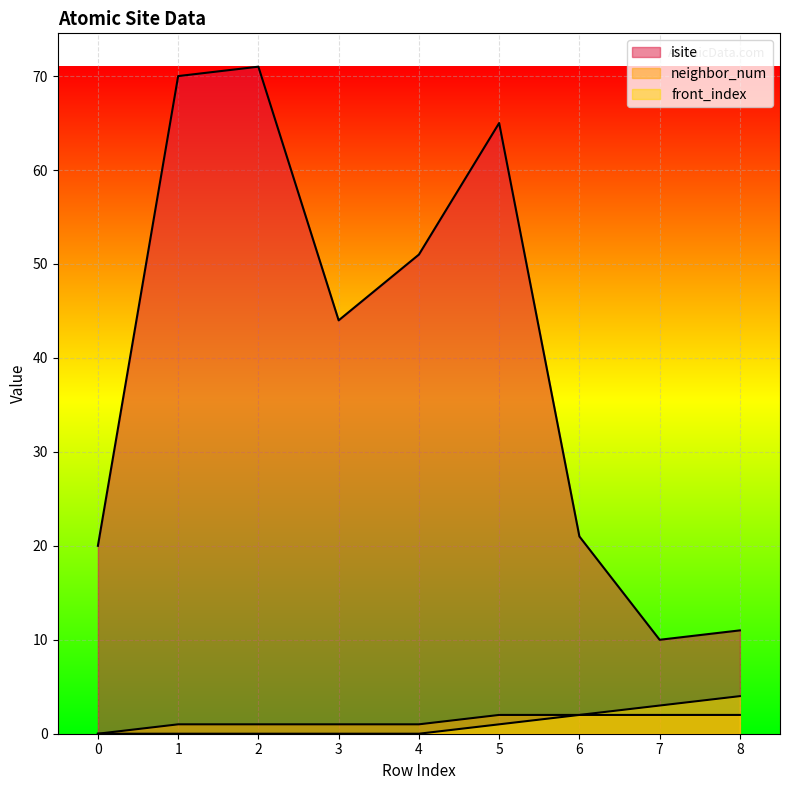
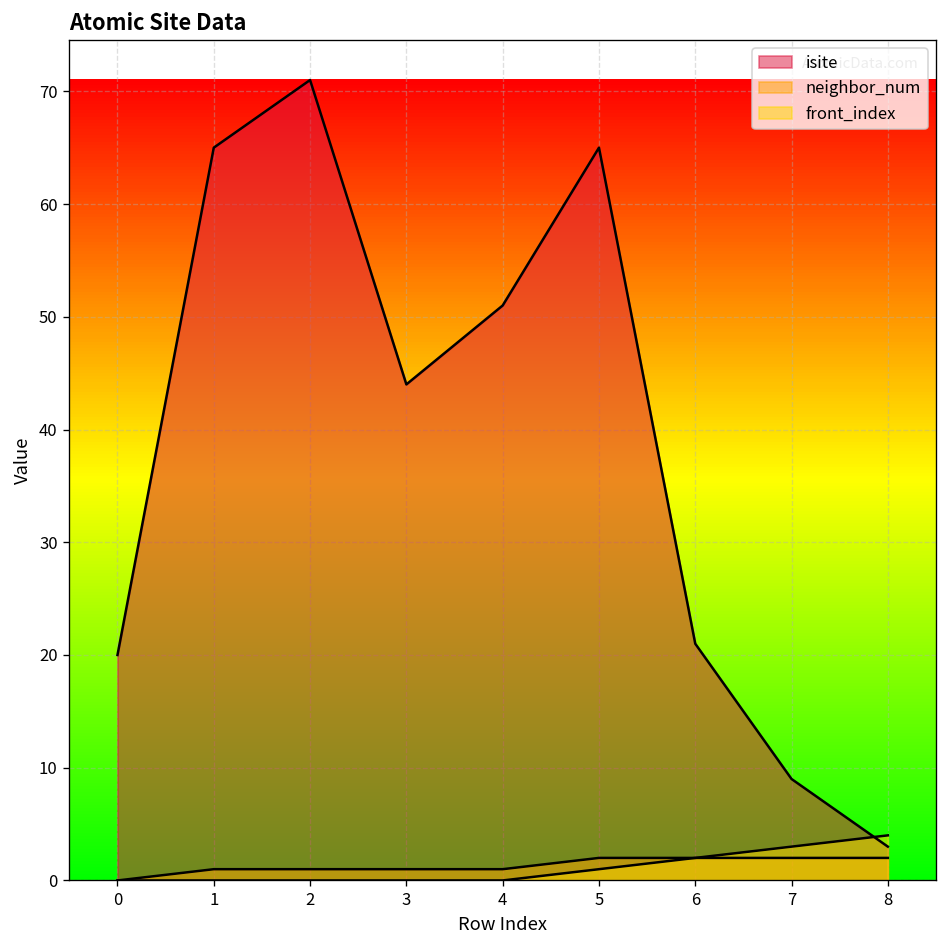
isite, 1: 70 -> 65
isite, 7: 10 -> 9
isite, 8: 11 -> 3
